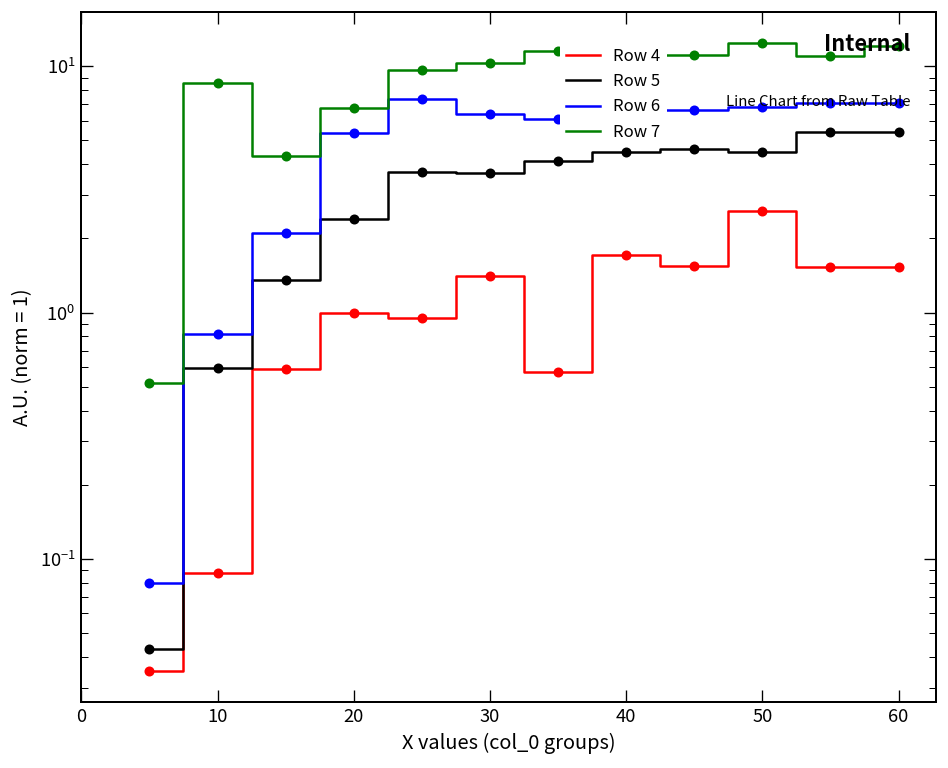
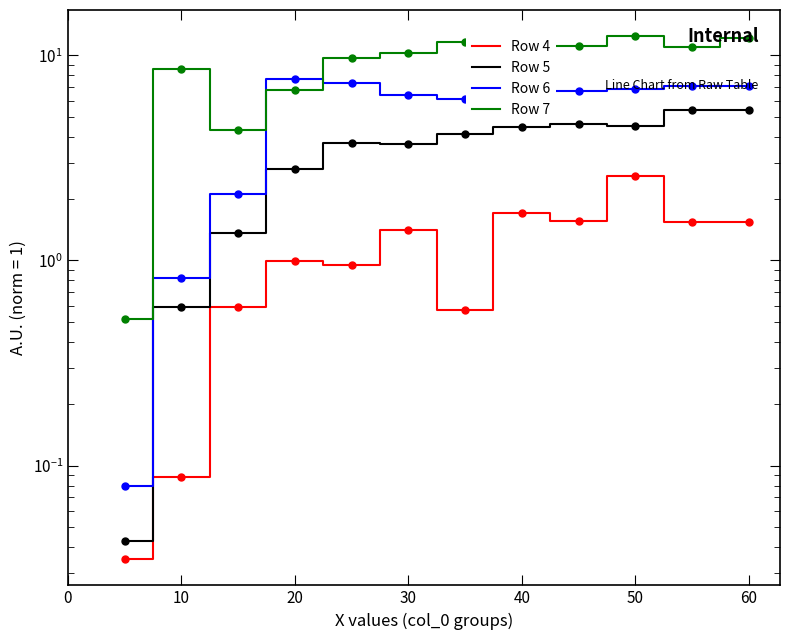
Row 5, 20: 2.4 -> 2.8
Row 6, 20: 5.4 -> 7.7
